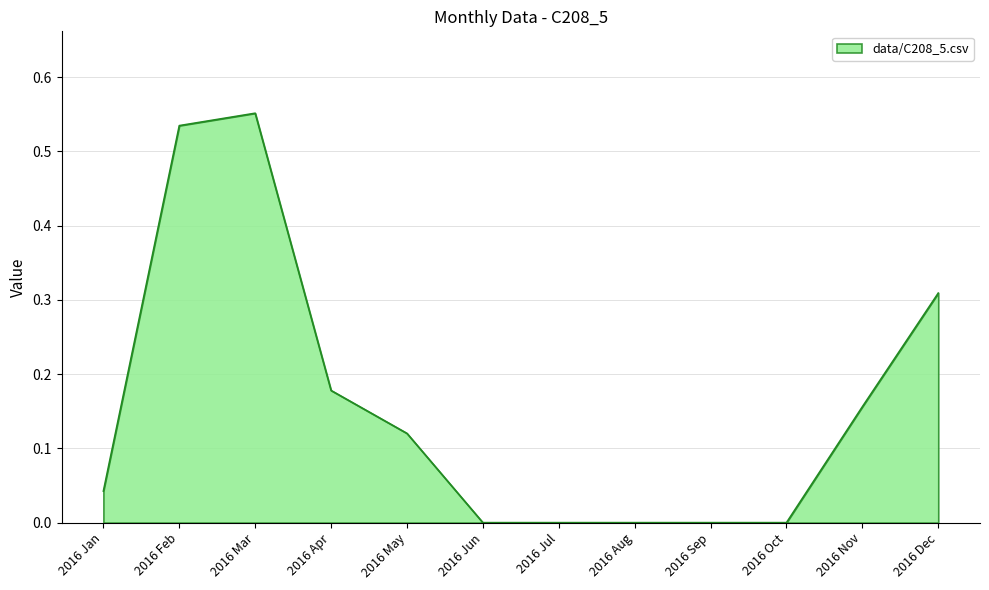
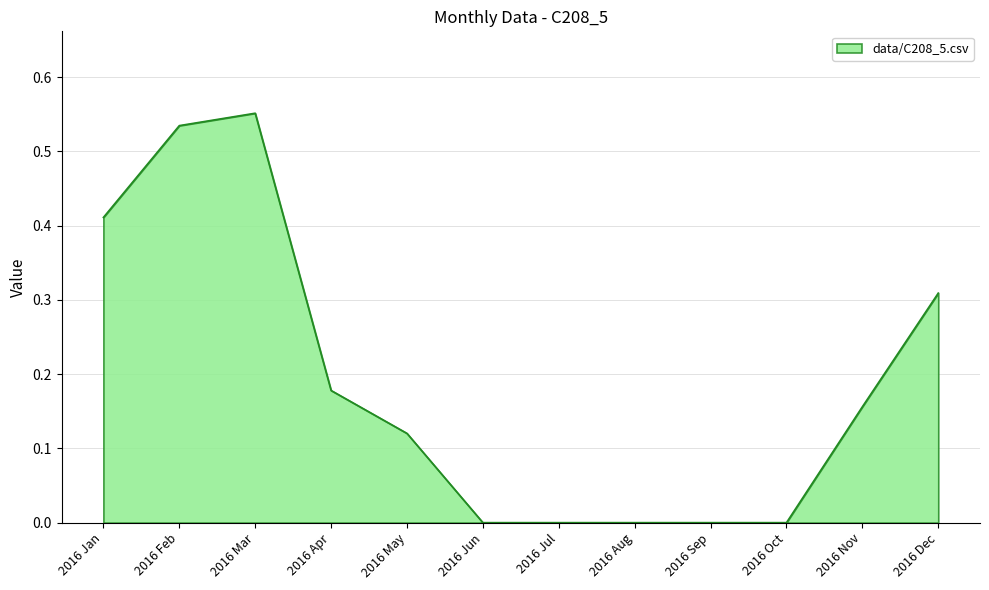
2016 Jan: 0.04 -> 0.41
